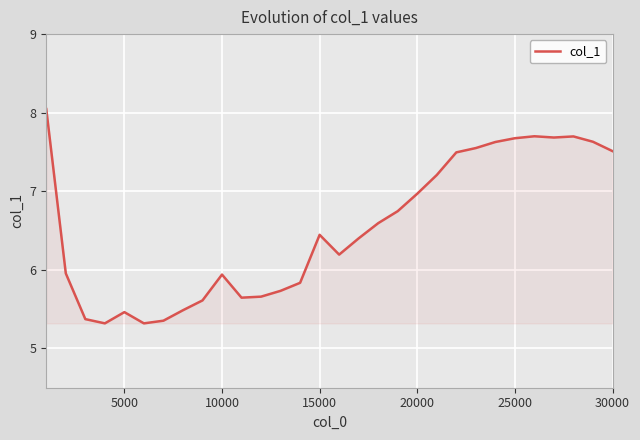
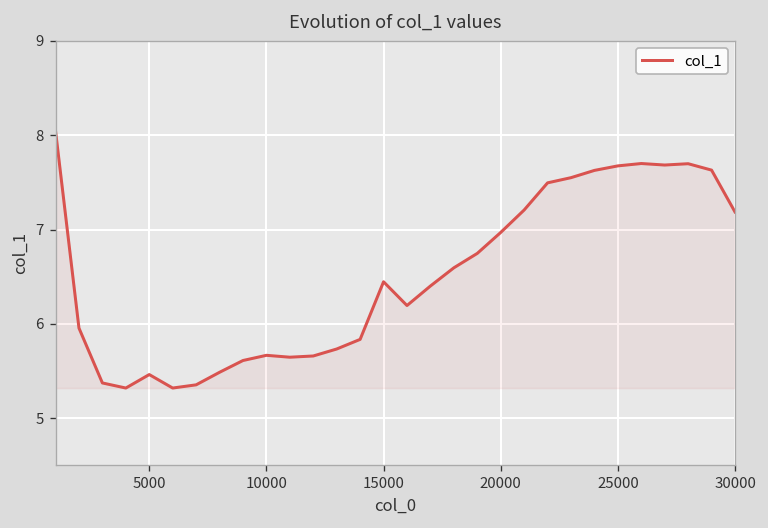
10000: 5.9 -> 5.7
30000: 7.5 -> 7.2
